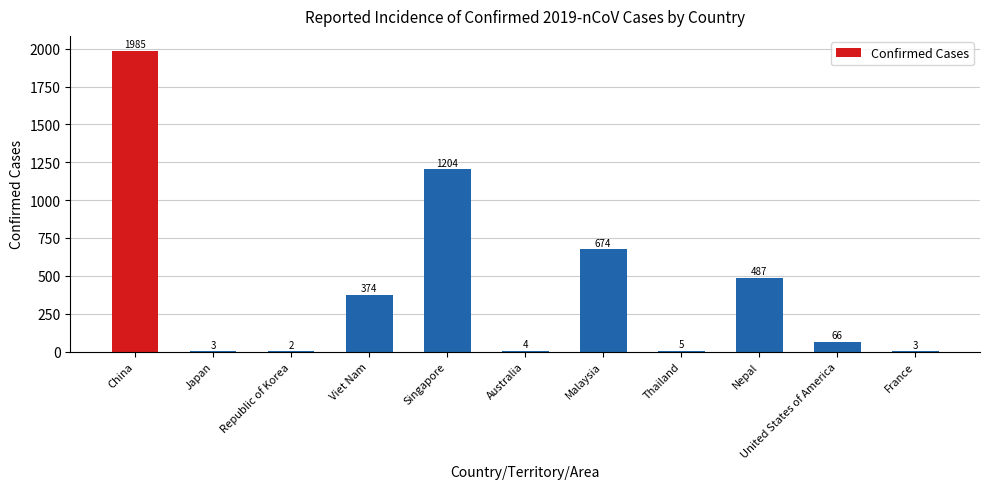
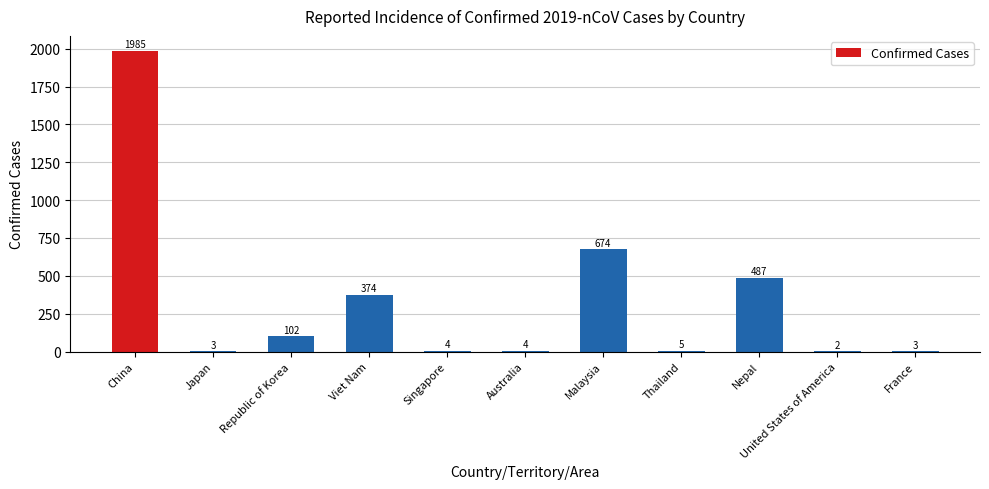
Republic of Korea: 2 -> 102
Singapore: 1204 -> 4
United States of America: 66 -> 2
